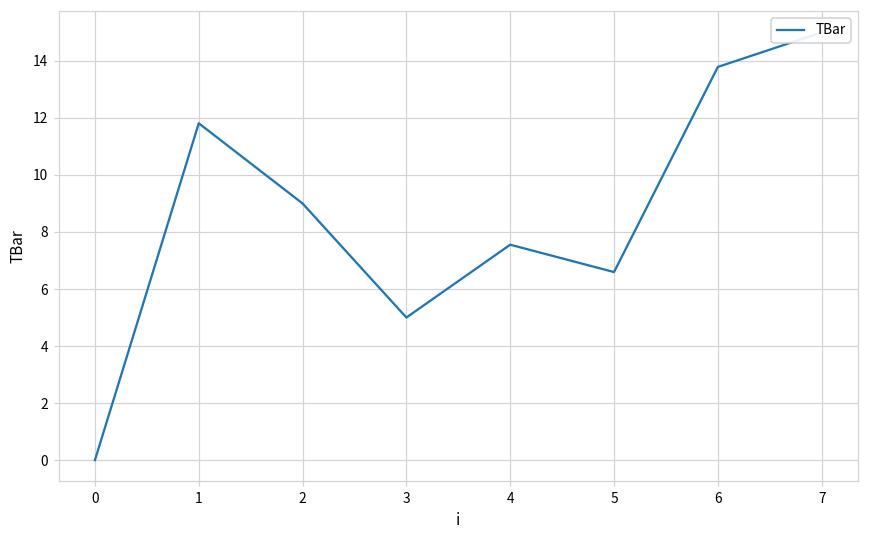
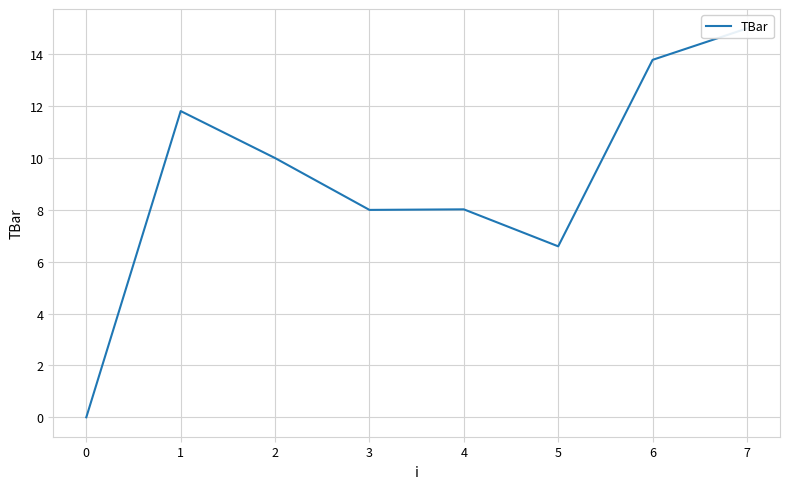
2: 9 -> 10
3: 5 -> 8
4: 7.6 -> 8.0
